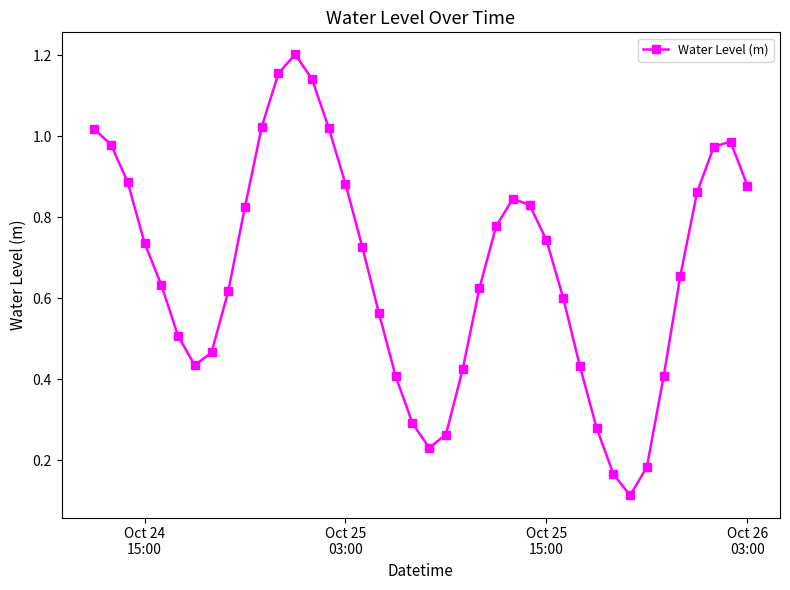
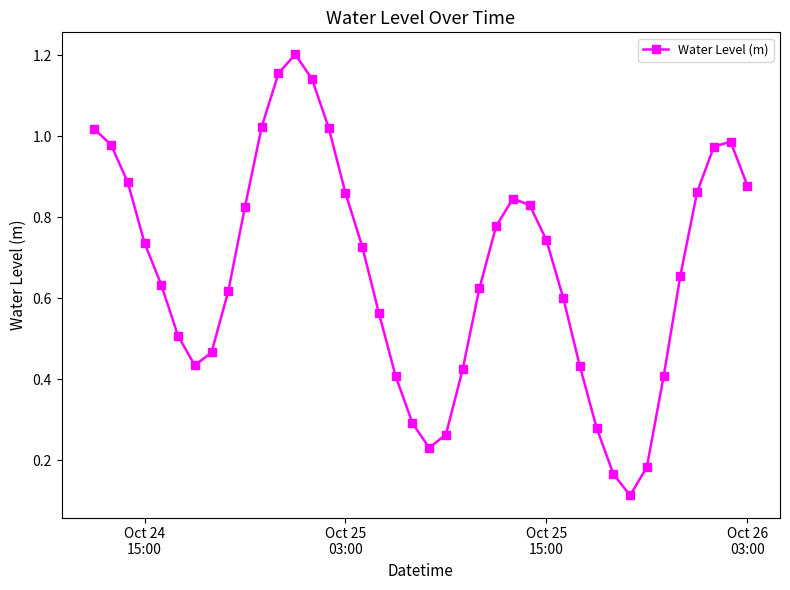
Oct 25 03:00: 0.88 -> 0.86
